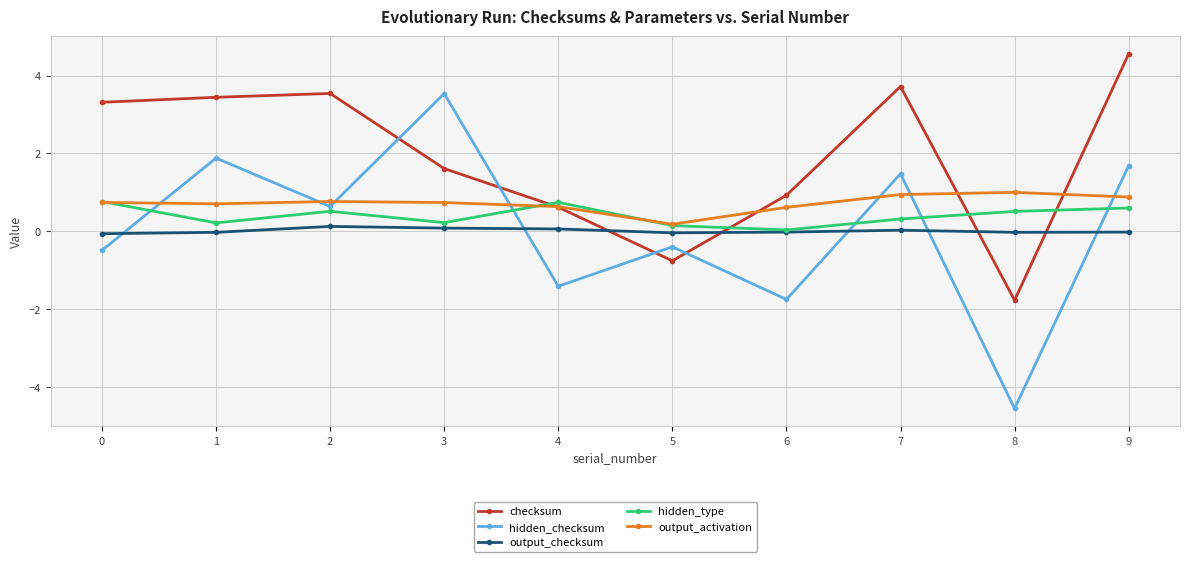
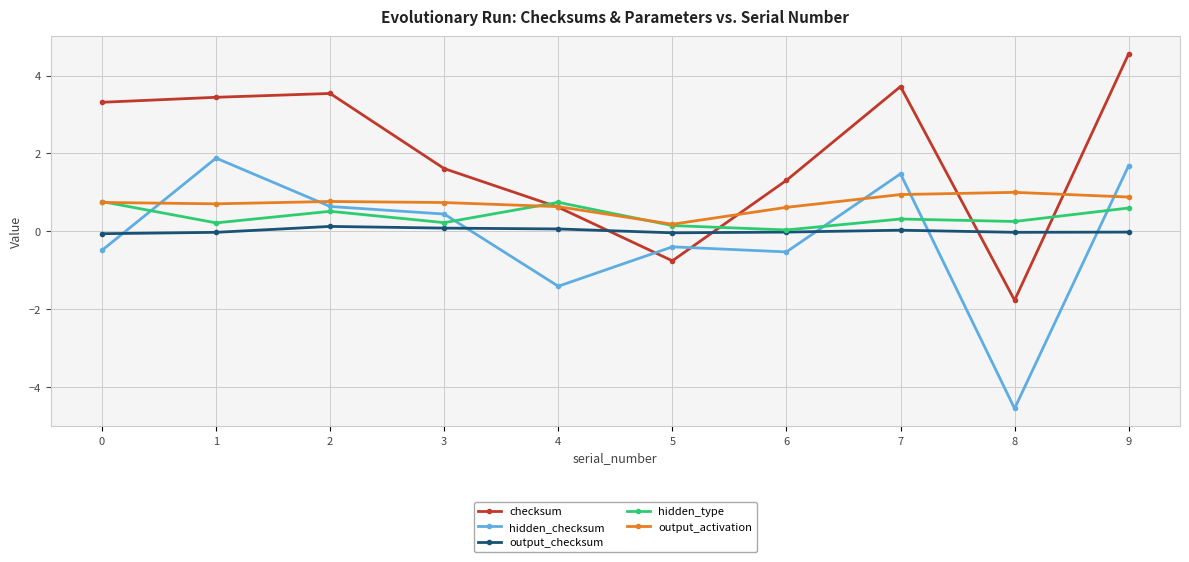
hidden_checksum, 3: 3.5 -> 0.4
checksum, 6: 0.9 -> 1.3
hidden_checksum, 6: -1.8 -> -0.5
hidden_type, 8: 0.5 -> 0.3
